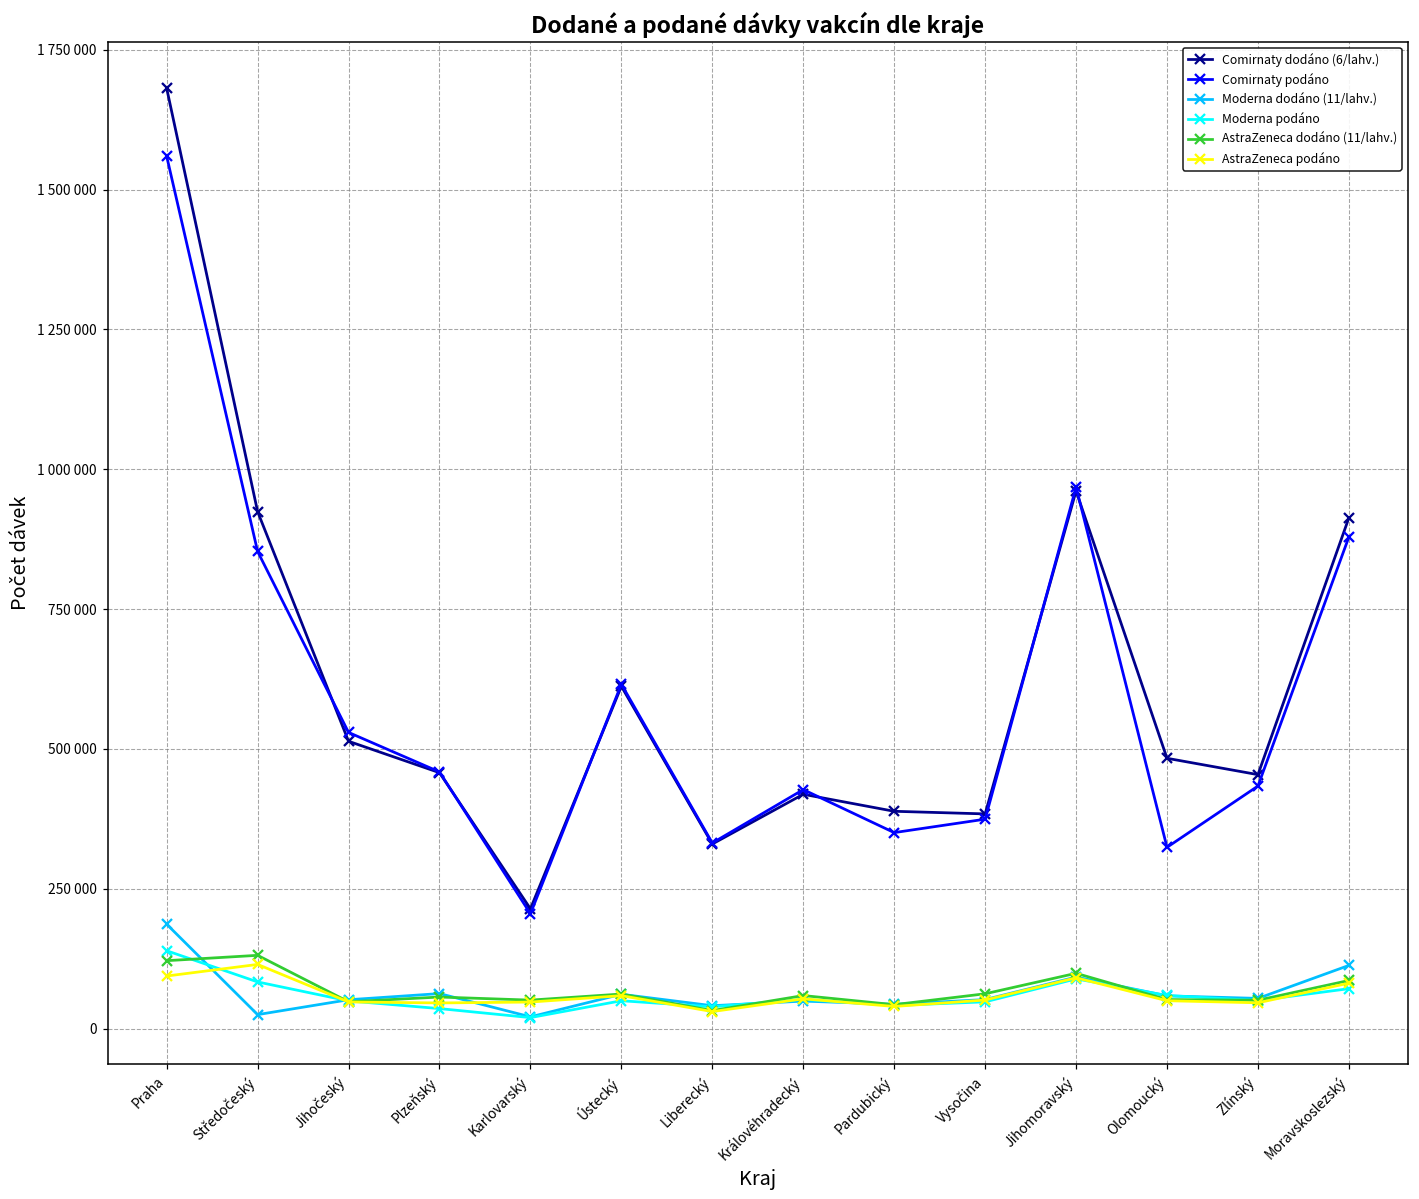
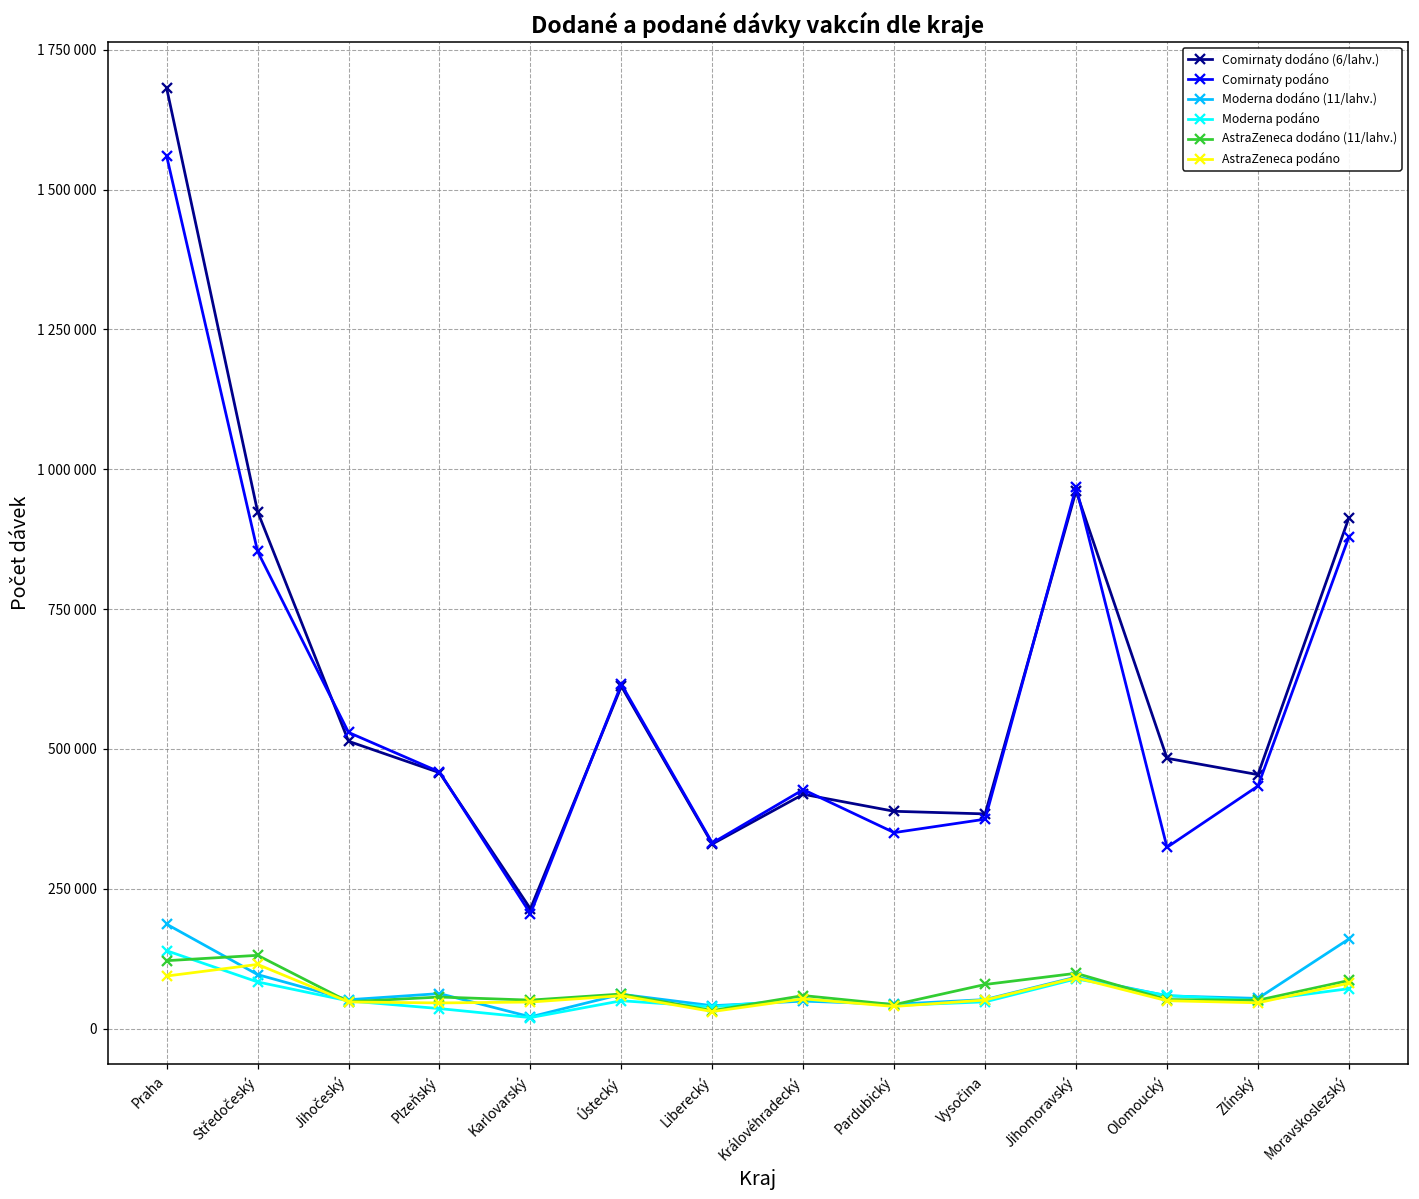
Moderna dodáno (11/lahv.), Středočeský: 20000 -> 100000
AstraZeneca dodáno (11/lahv.), Vysočina: 60000 -> 80000
Moderna dodáno (11/lahv.), Moravskoslezský: 110000 -> 160000
